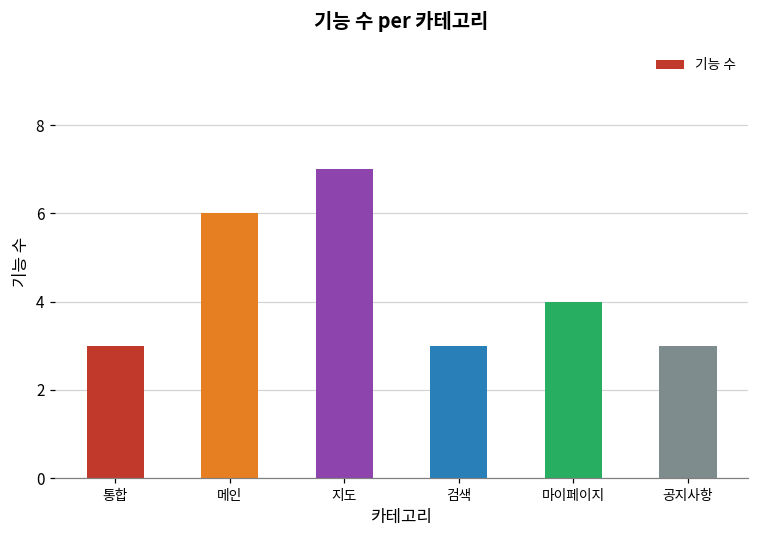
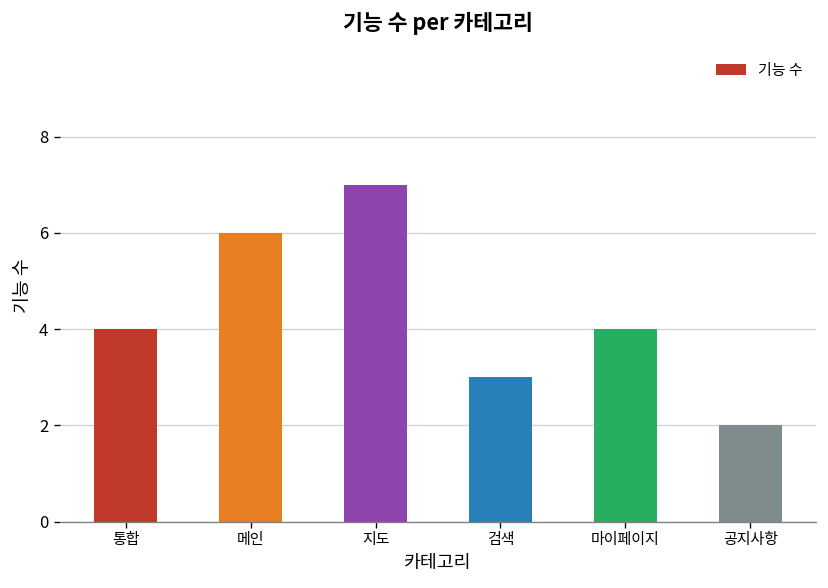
통합: 3 -> 4
공지사항: 3 -> 2
